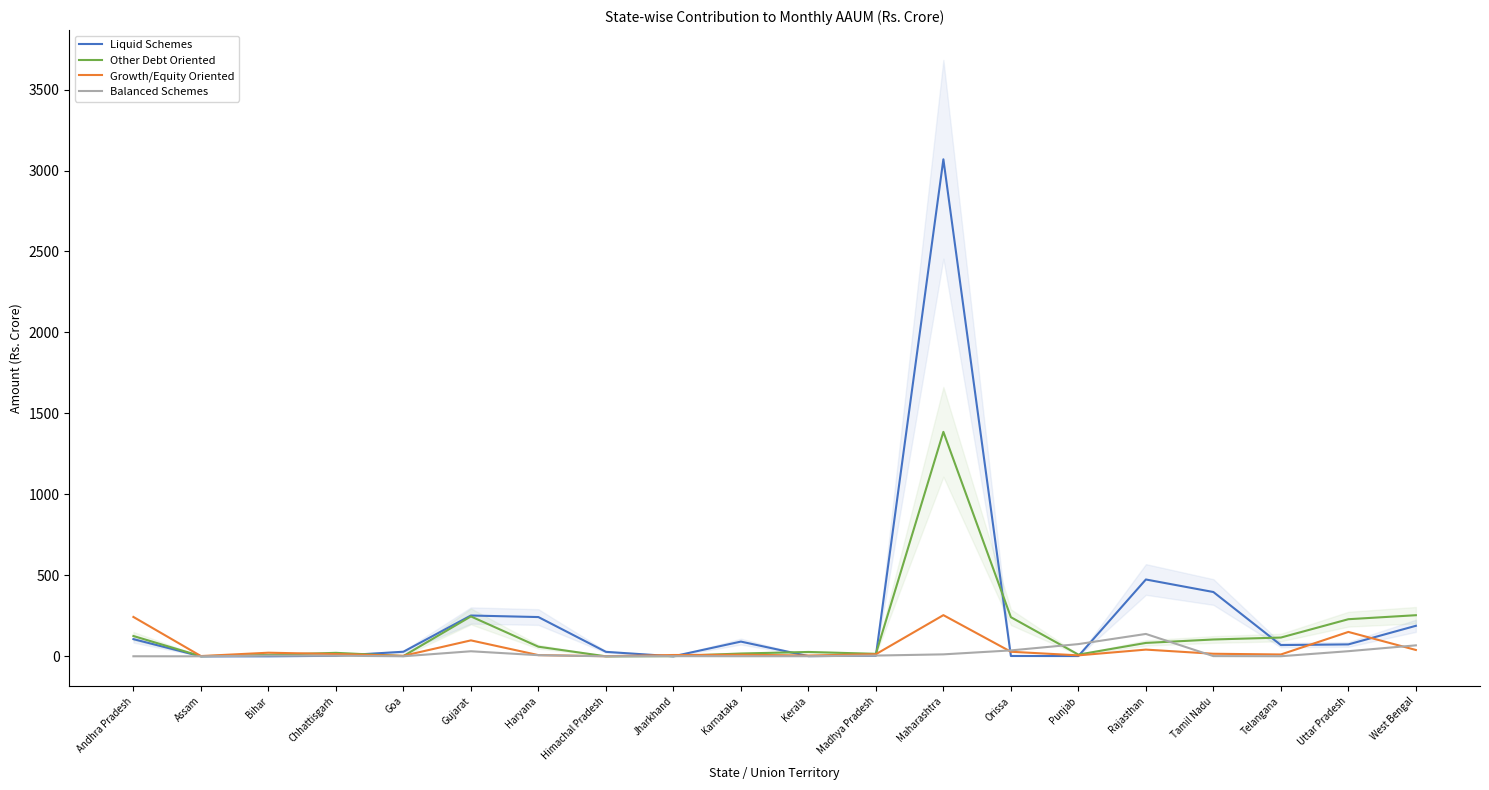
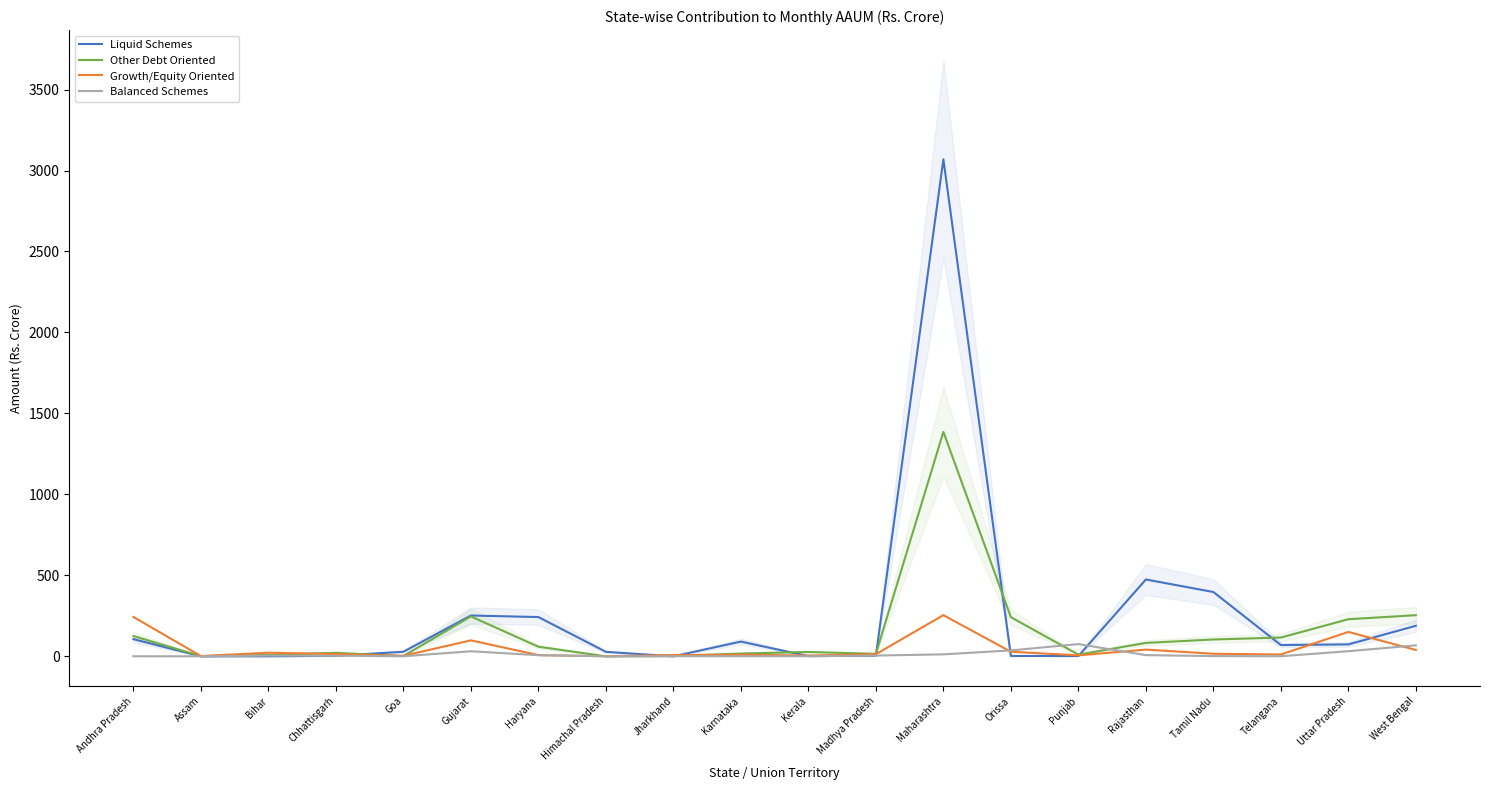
Balanced Schemes, Rajasthan: 140 -> 10
